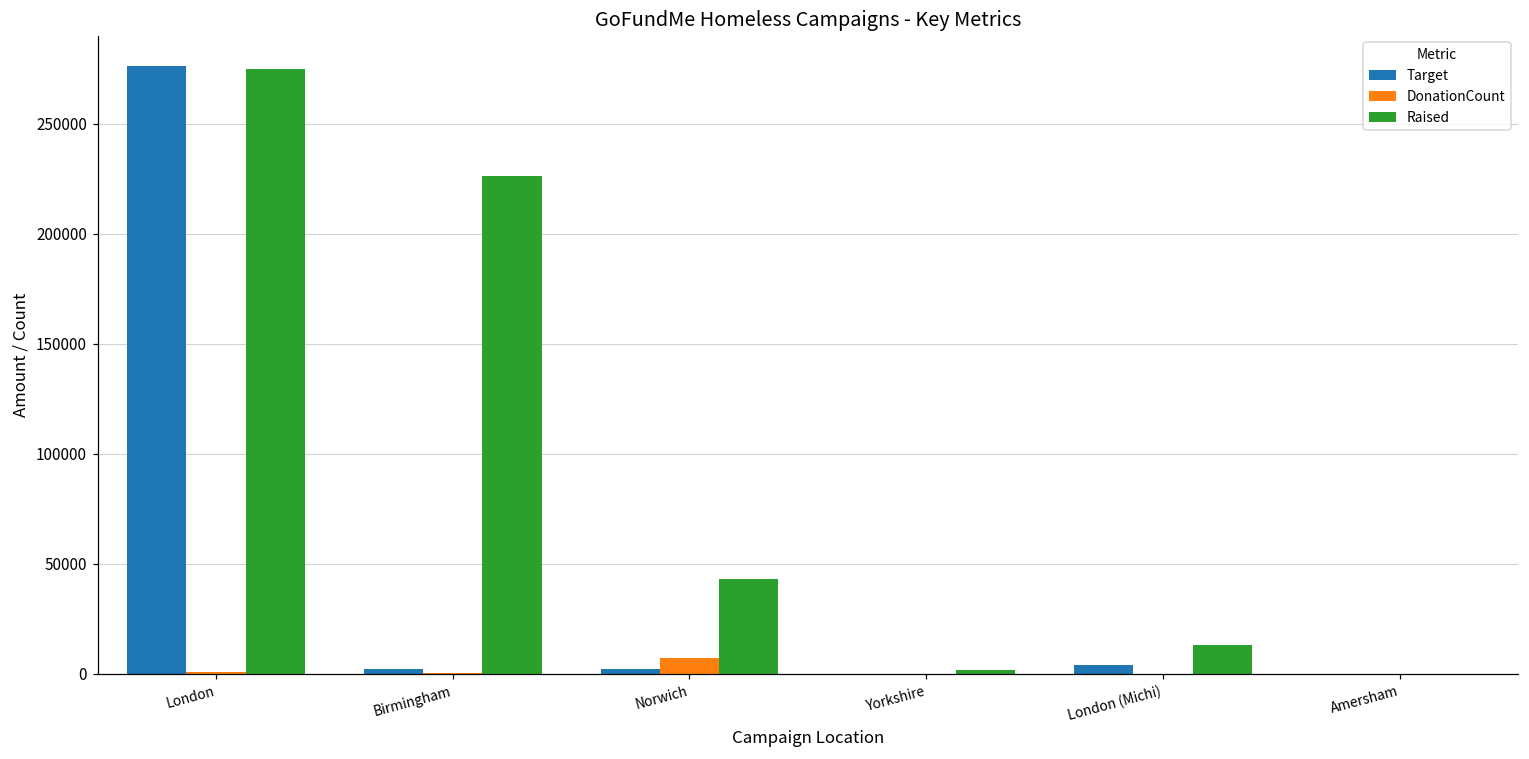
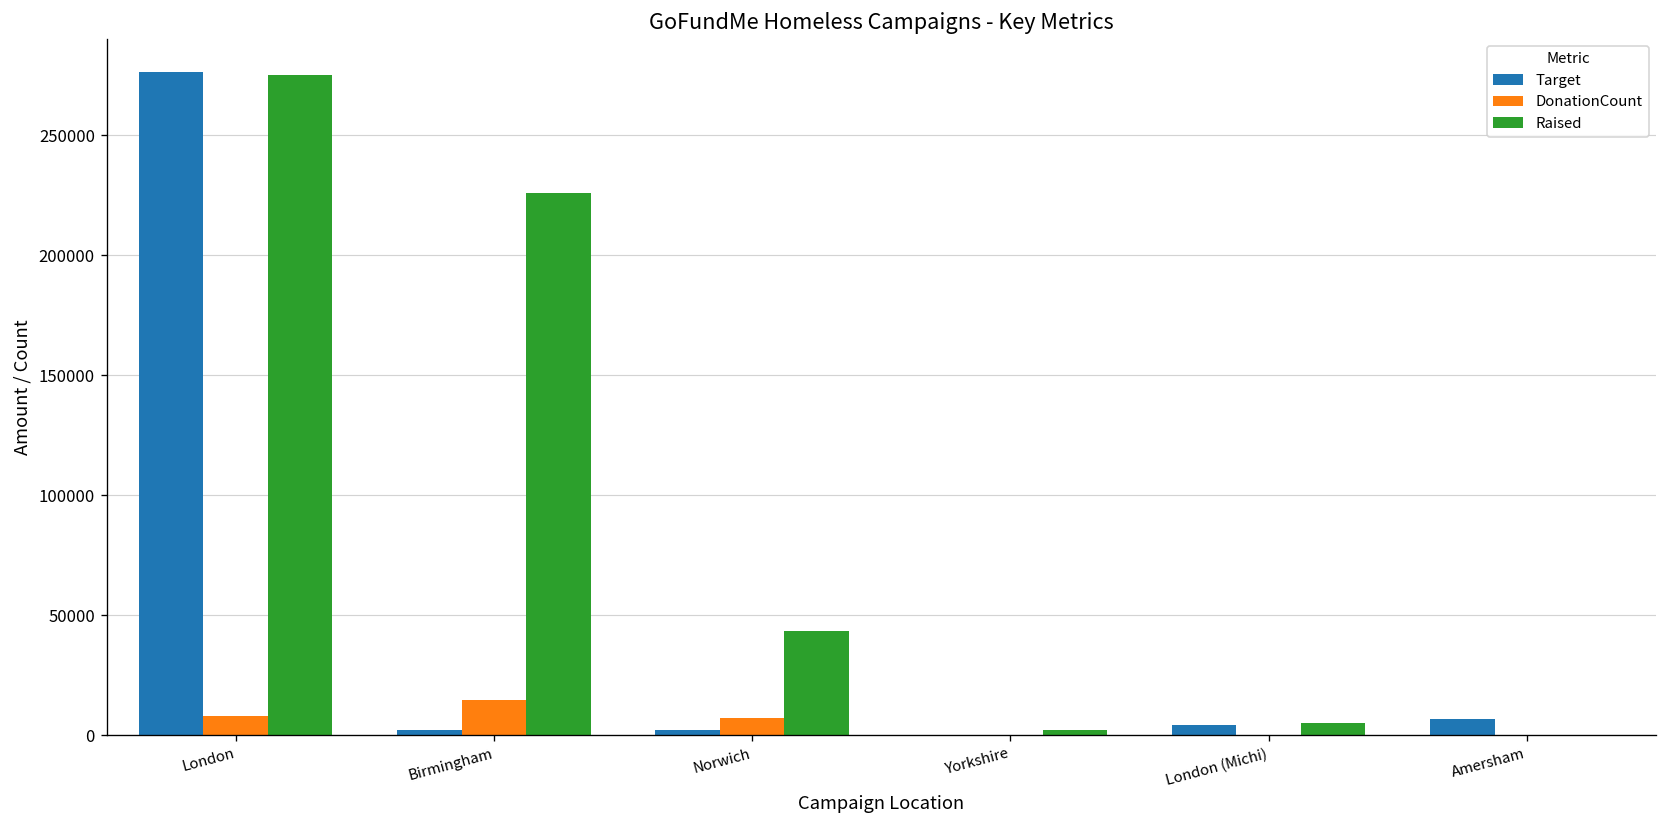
DonationCount, London: 1000 -> 8000
DonationCount, Birmingham: 0 -> 15000
Raised, London (Michi): 13000 -> 5000
Target, Amersham: 0 -> 7000
